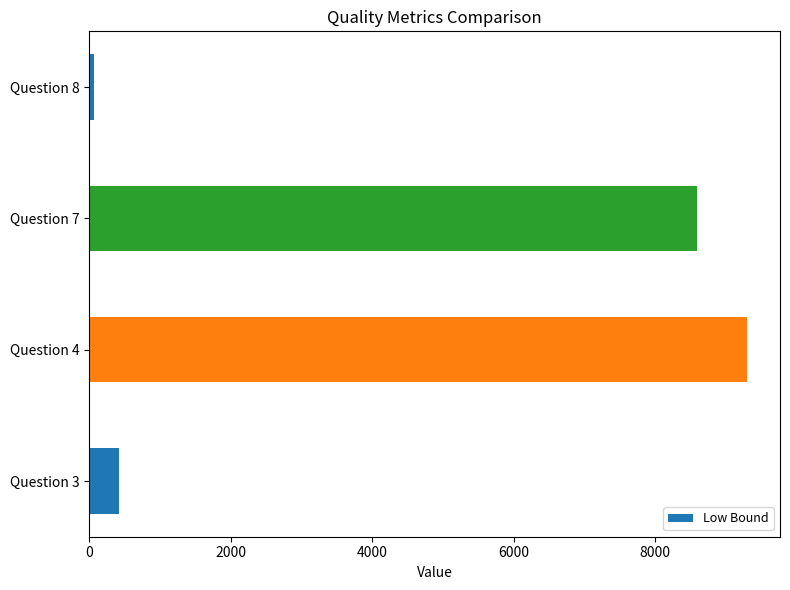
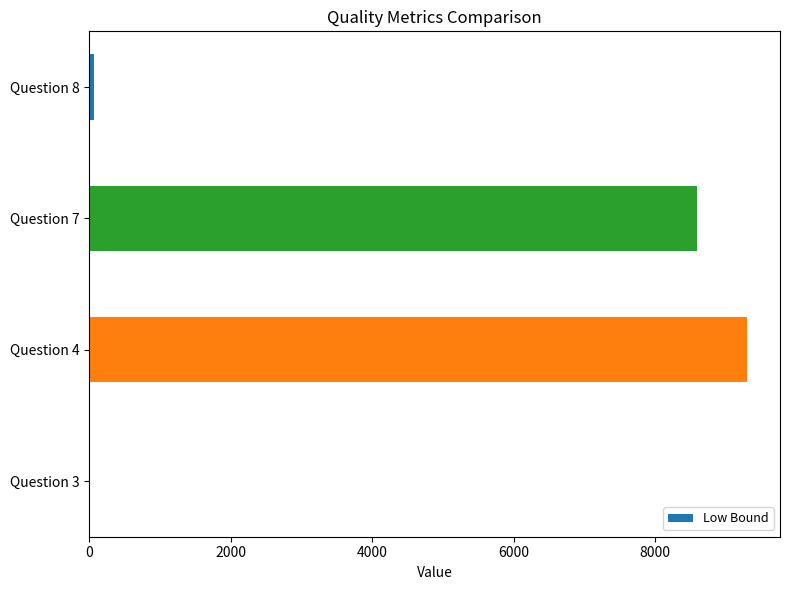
Question 3: 400 -> 0
